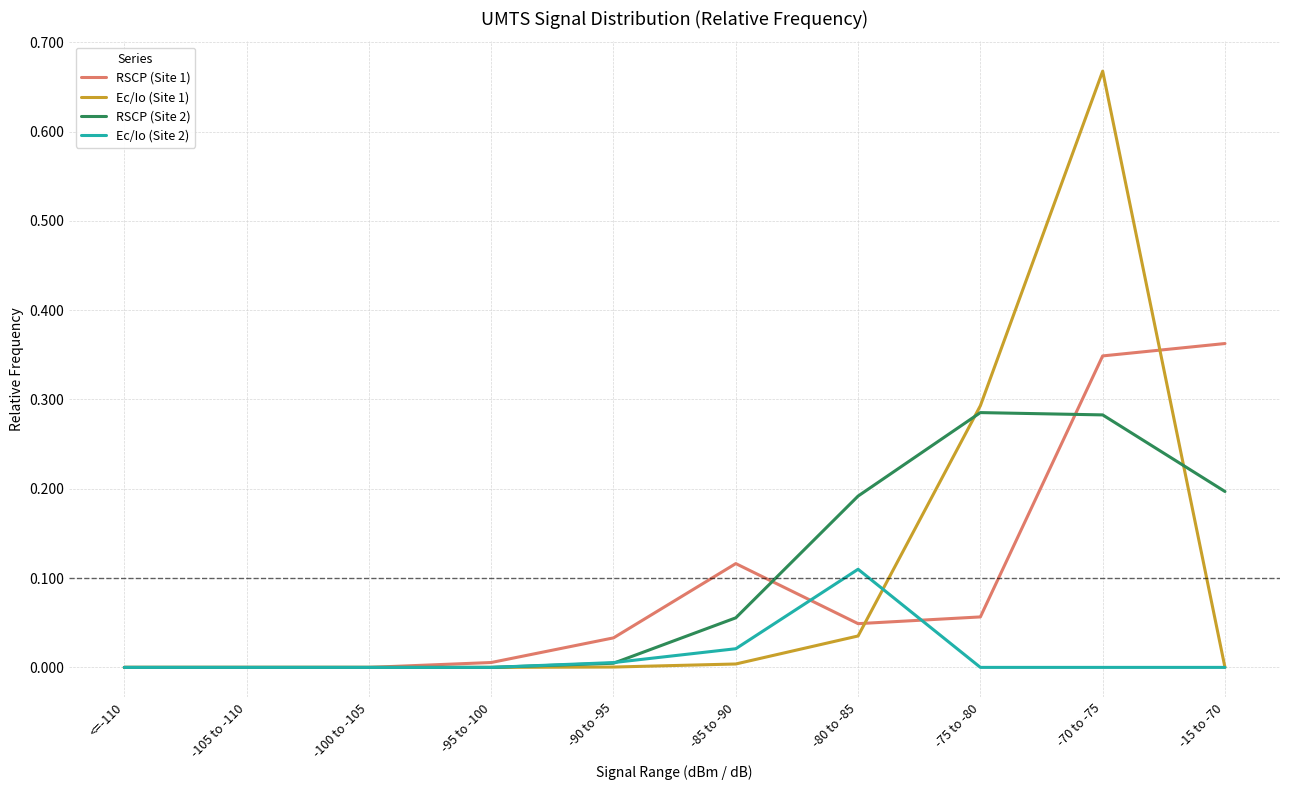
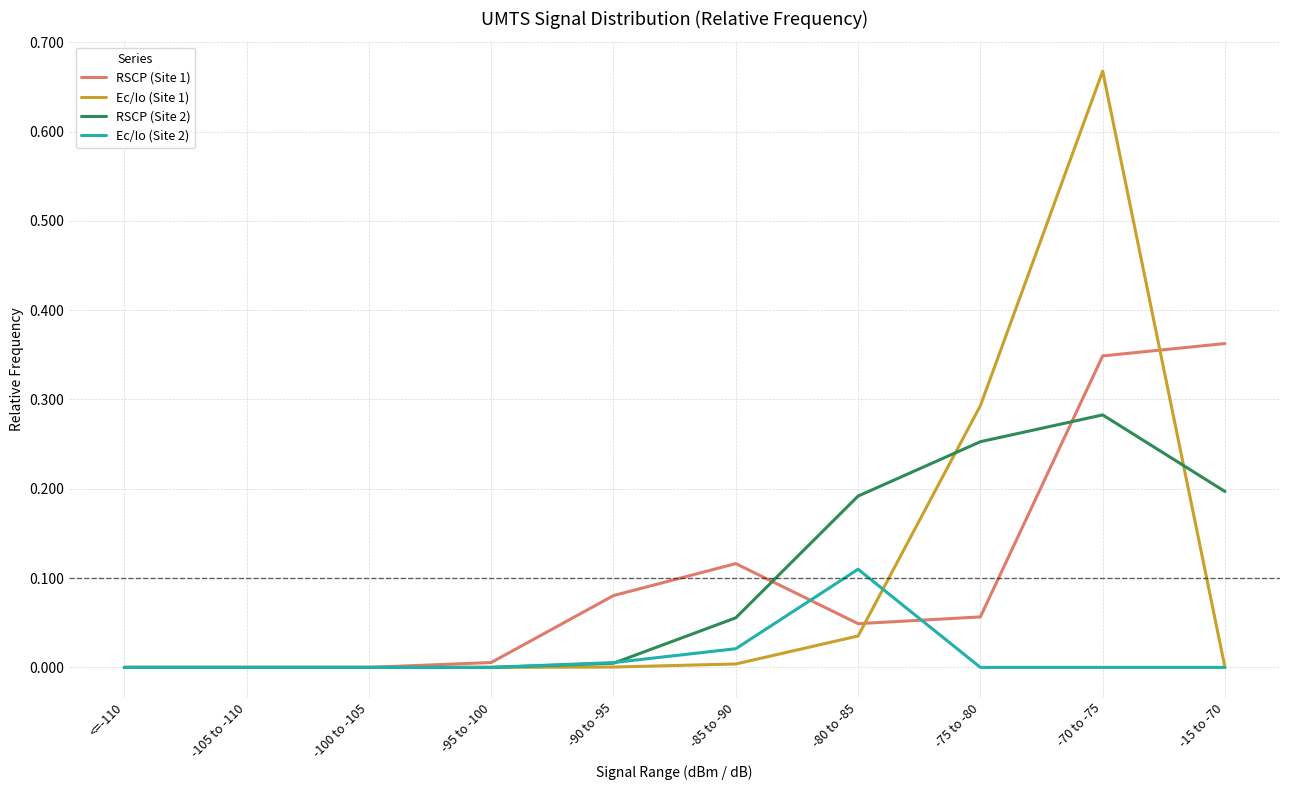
RSCP (Site 1), -90 to -95: 0.03 -> 0.08
RSCP (Site 2), -75 to -80: 0.29 -> 0.25
